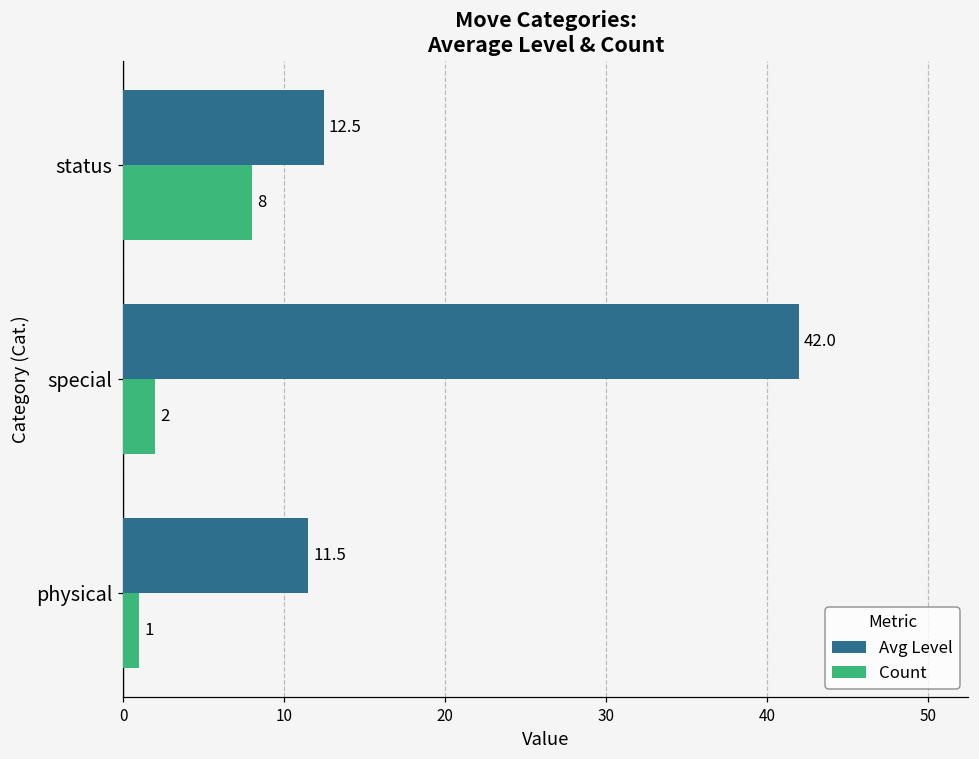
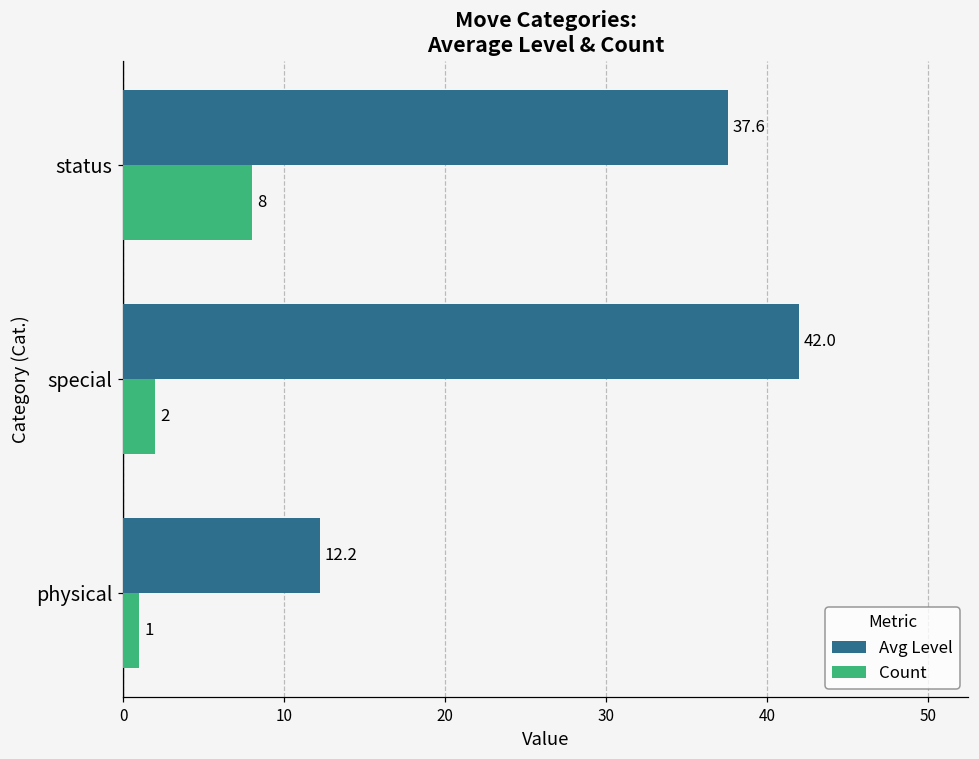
Avg Level, status: 12.5 -> 37.6
Avg Level, physical: 11.5 -> 12.2
